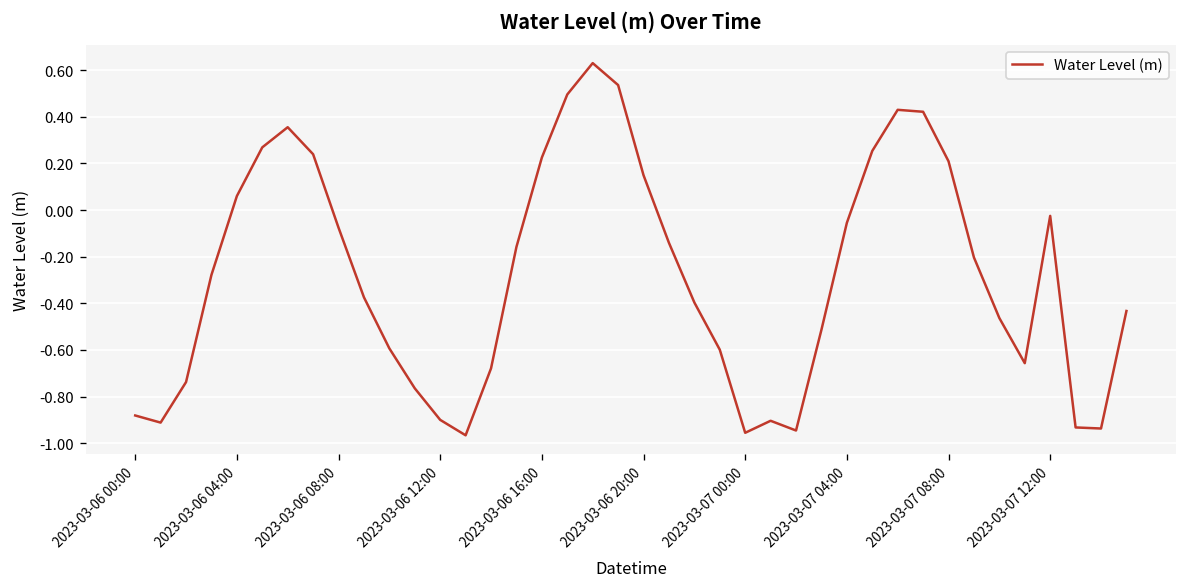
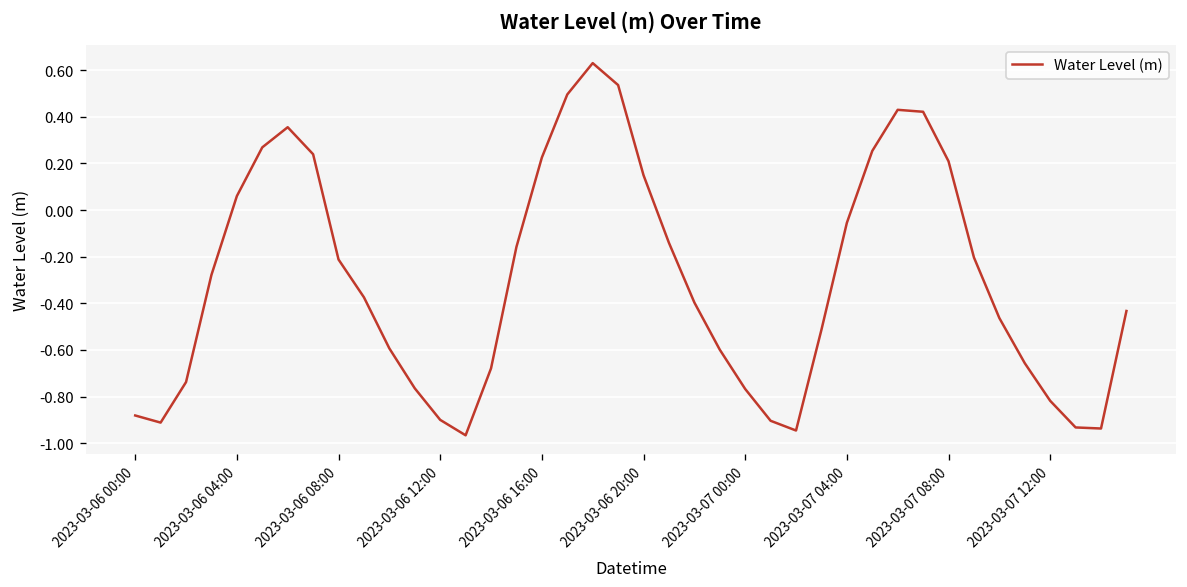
2023-03-06 08:00: -0.08 -> -0.21
2023-03-07 00:00: -0.96 -> -0.77
2023-03-07 12:00: -0.03 -> -0.82
